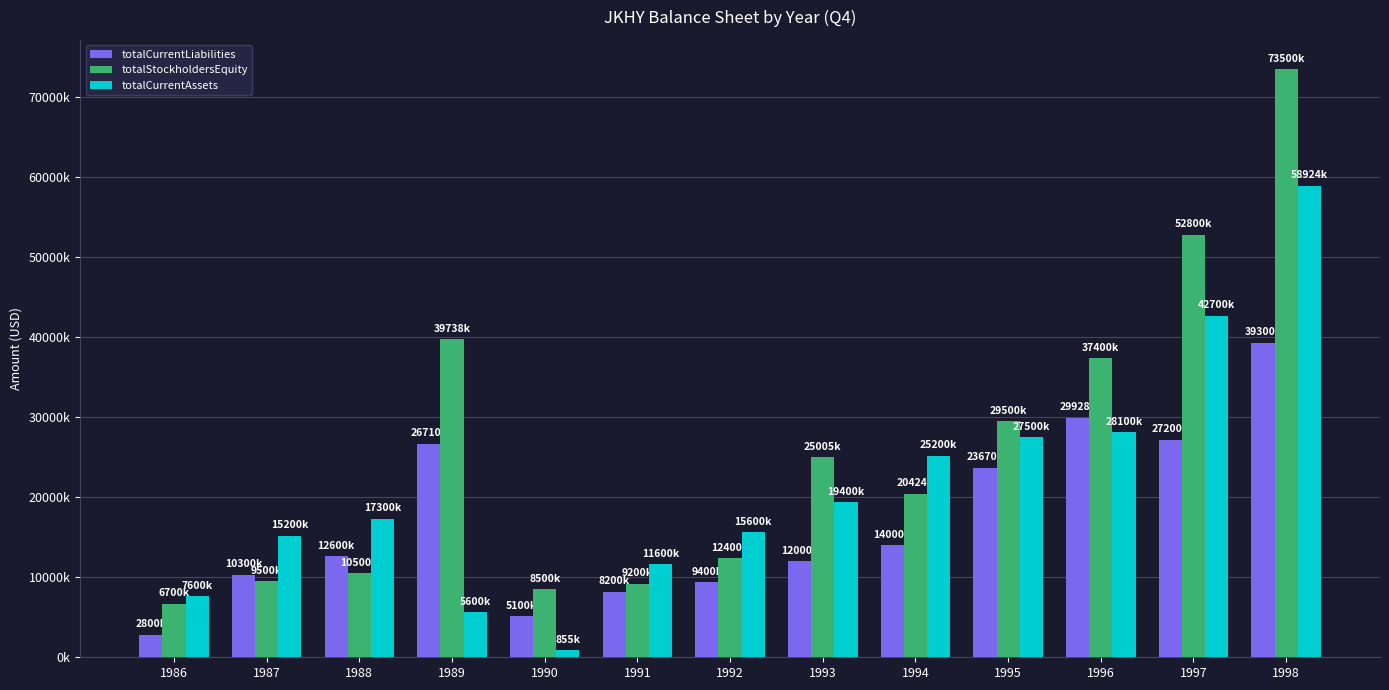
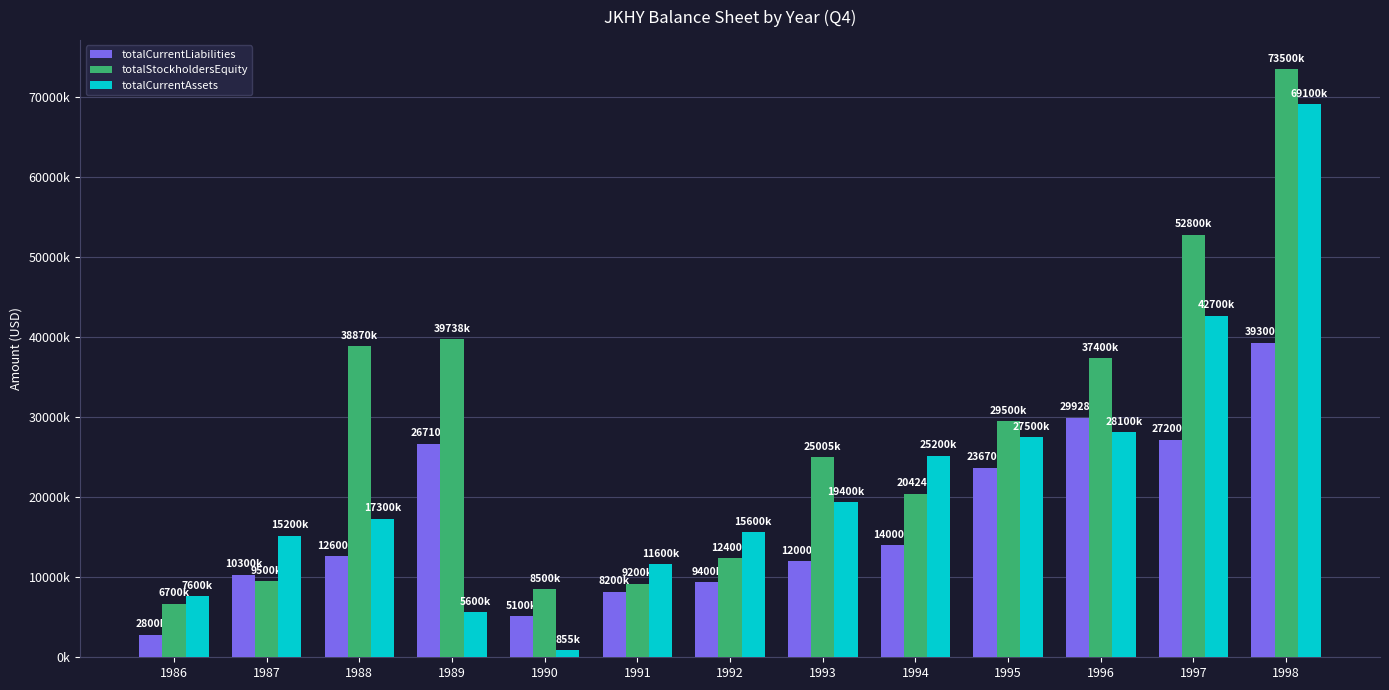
totalStockholdersEquity, 1988: 10500k -> 38870k
totalCurrentAssets, 1998: 58924k -> 69100k
